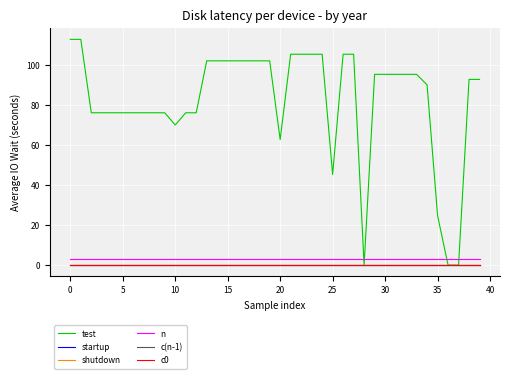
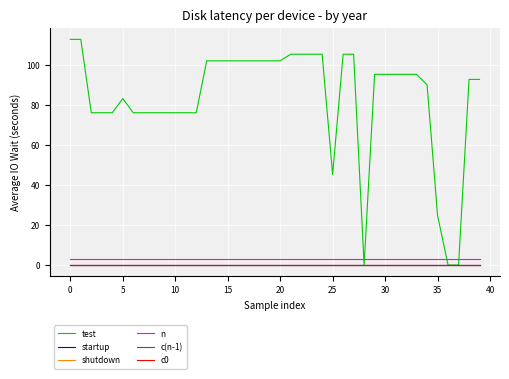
test, 5: 76 -> 83
test, 10: 70 -> 76
test, 20: 63 -> 102
